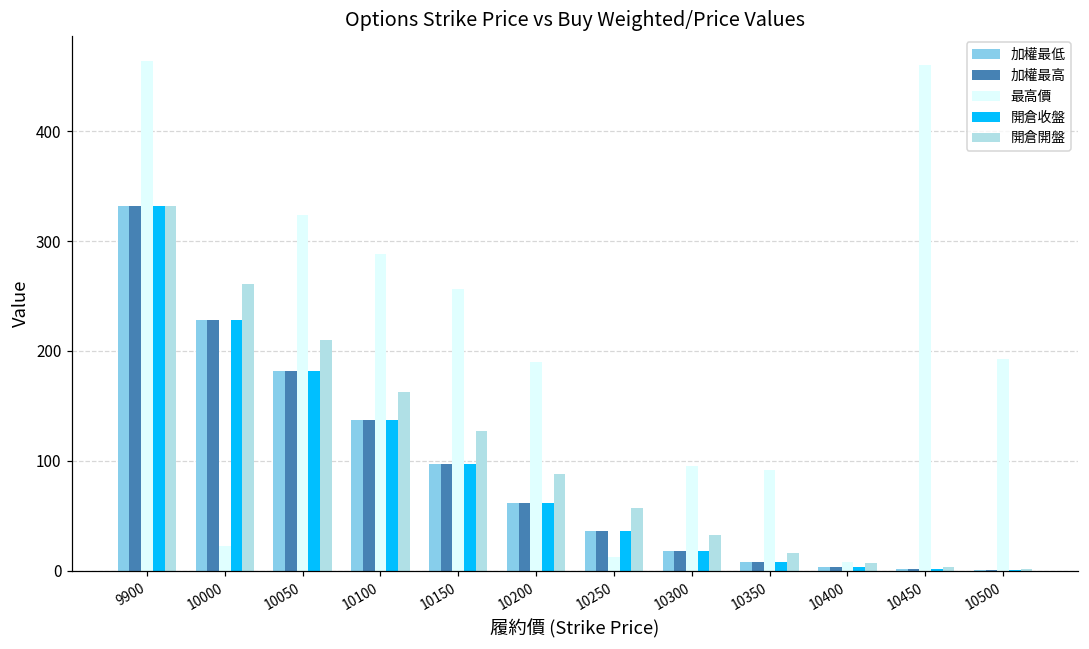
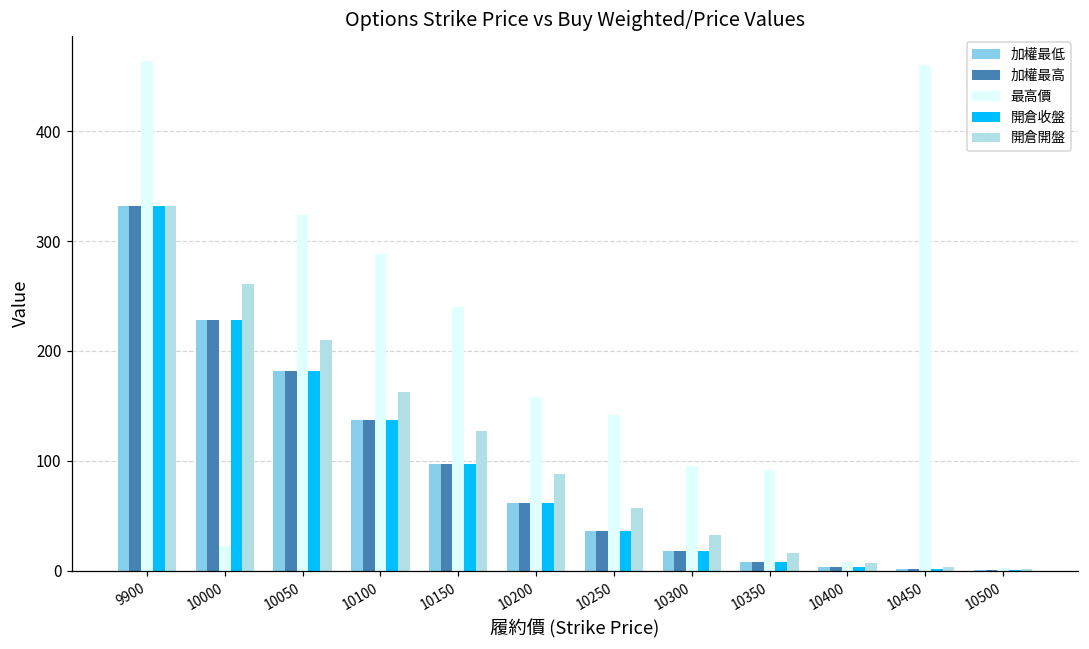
最高價, 10150: 260 -> 240
最高價, 10200: 190 -> 160
最高價, 10250: 10 -> 140
最高價, 10500: 190 -> 0
